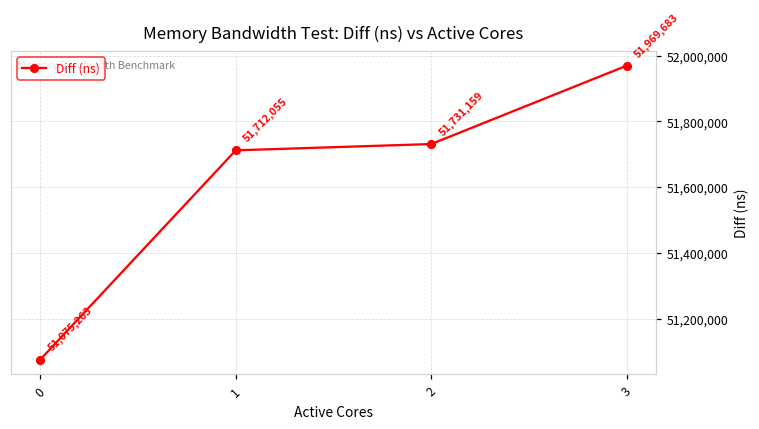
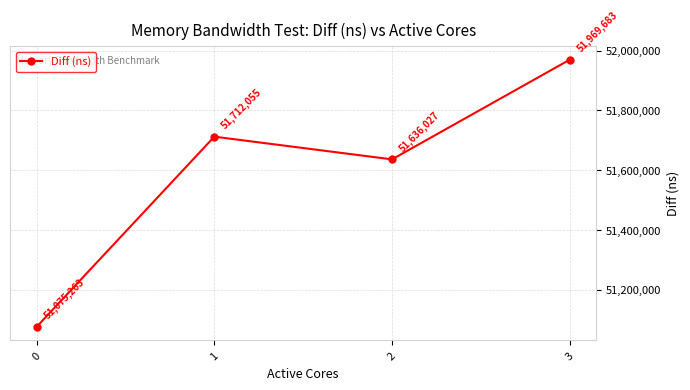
2: 51,731,159 -> 51,636,027
